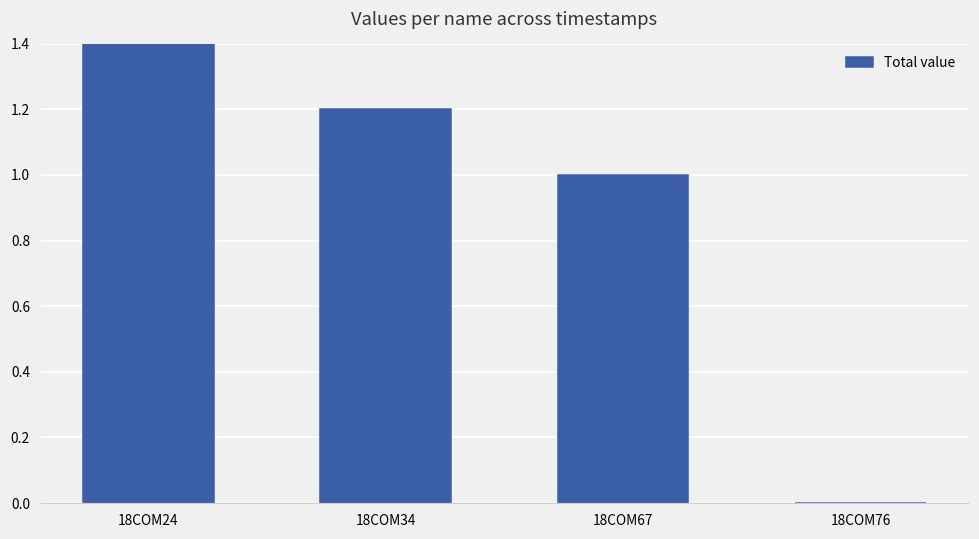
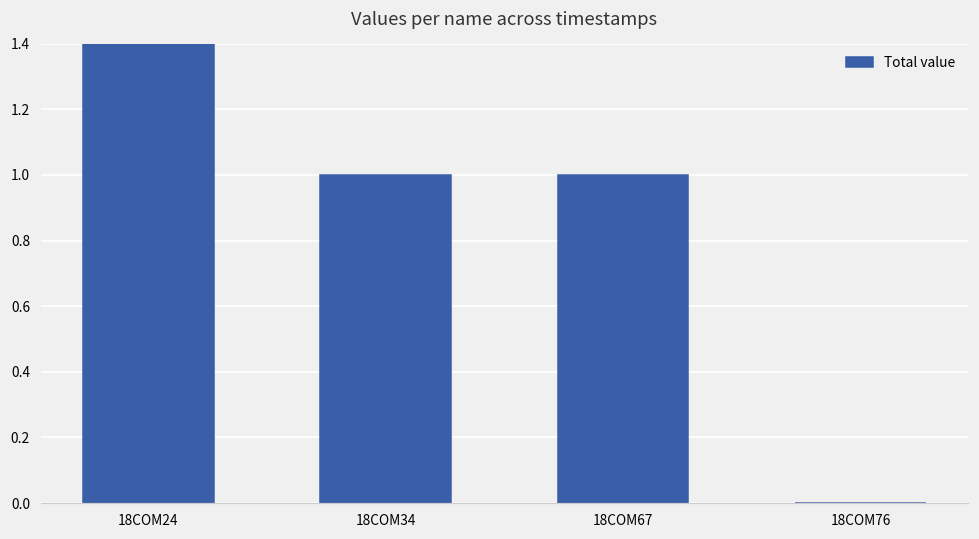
18COM34: 1.2 -> 1.0
